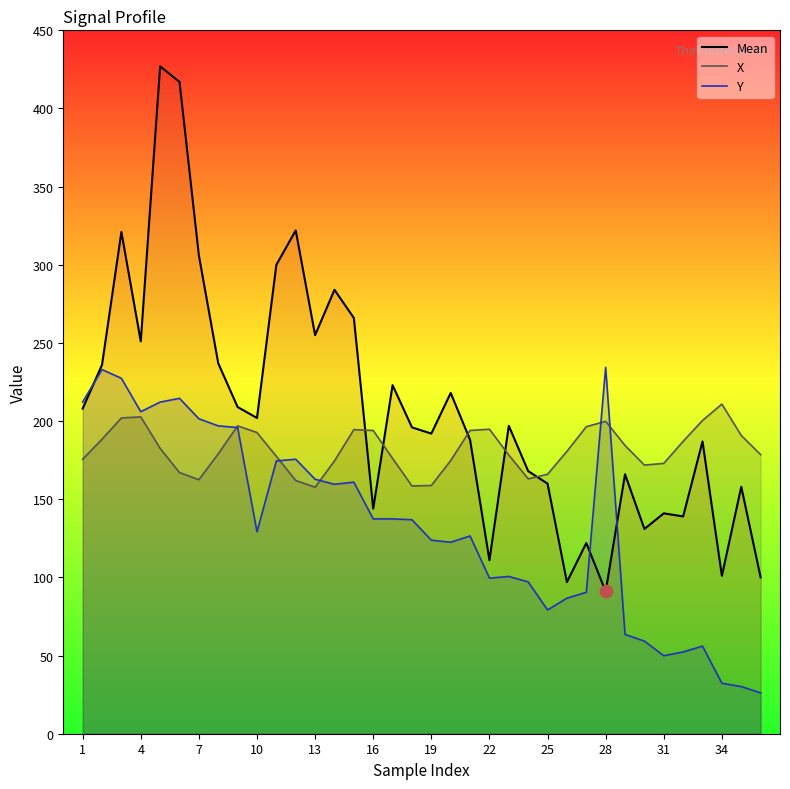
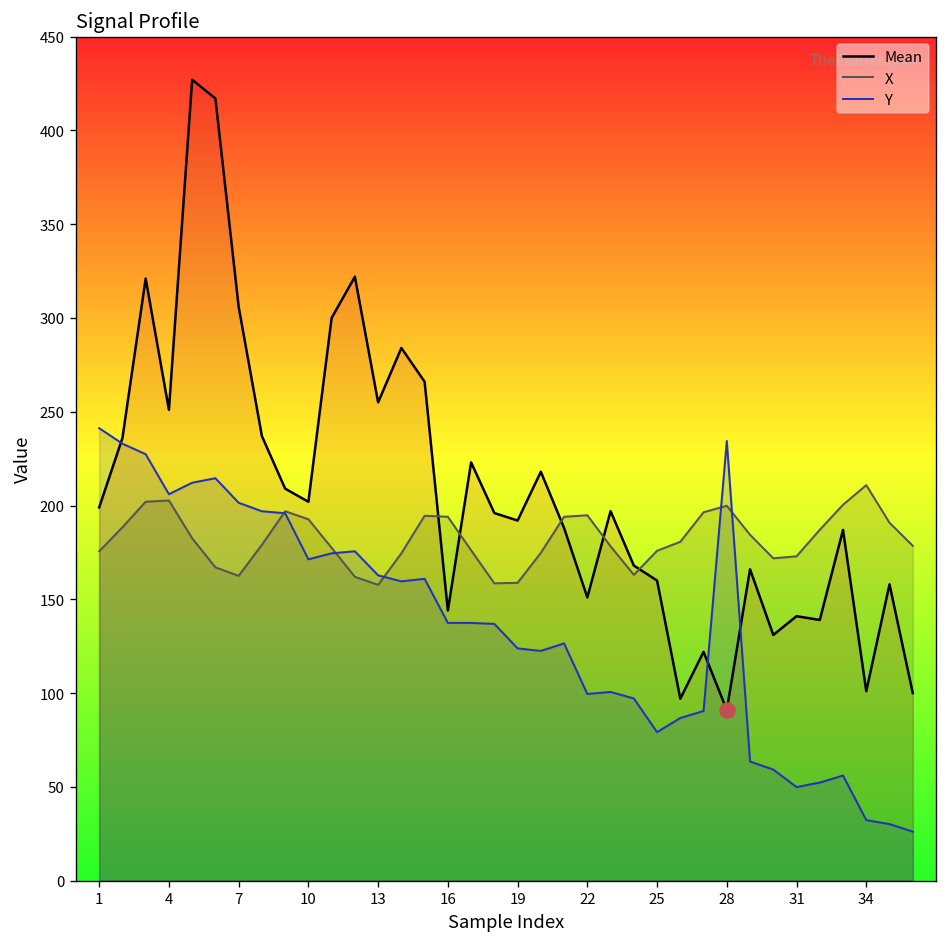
Mean, 1: 208 -> 199
Y, 1: 212 -> 241
Y, 10: 129 -> 171
Mean, 22: 111 -> 151
X, 25: 166 -> 176
